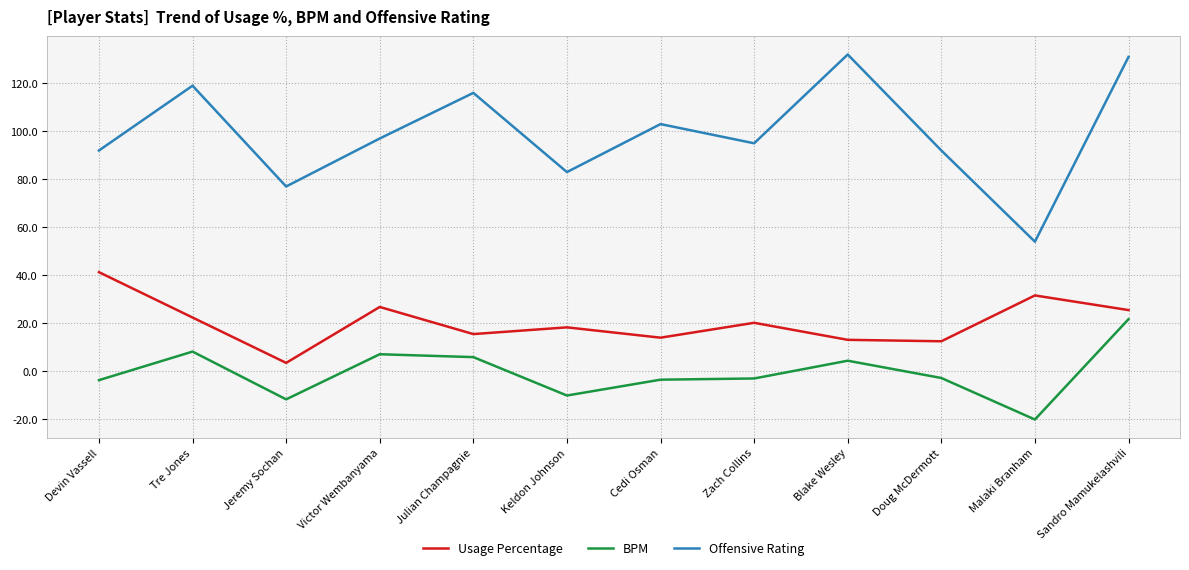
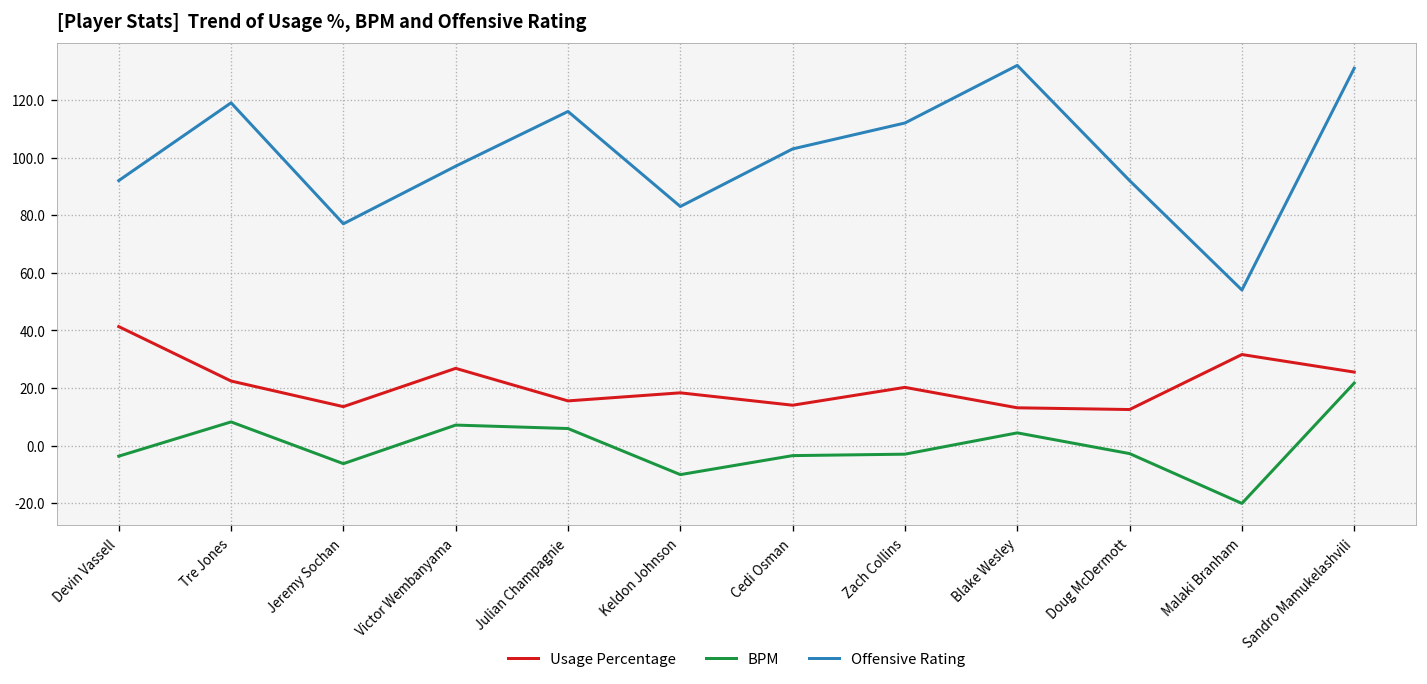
Usage Percentage, Jeremy Sochan: 4 -> 14
BPM, Jeremy Sochan: -12 -> -6
Offensive Rating, Zach Collins: 95 -> 112
